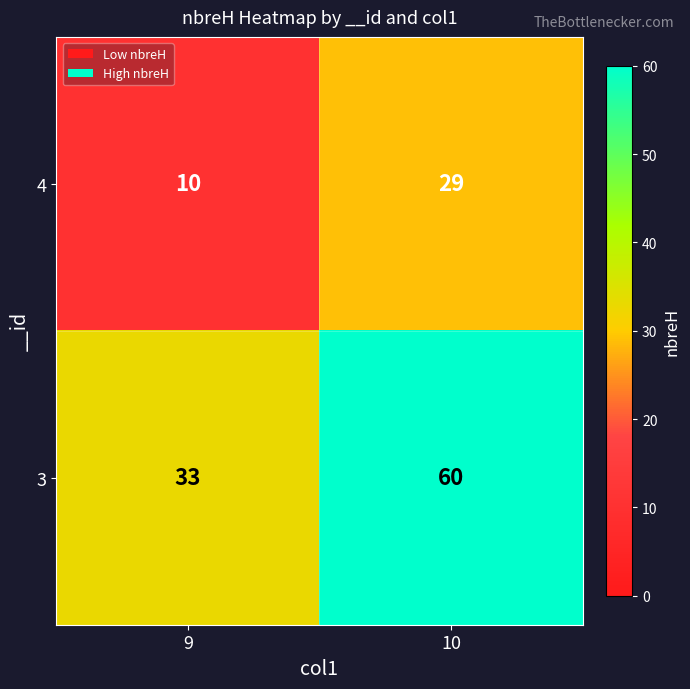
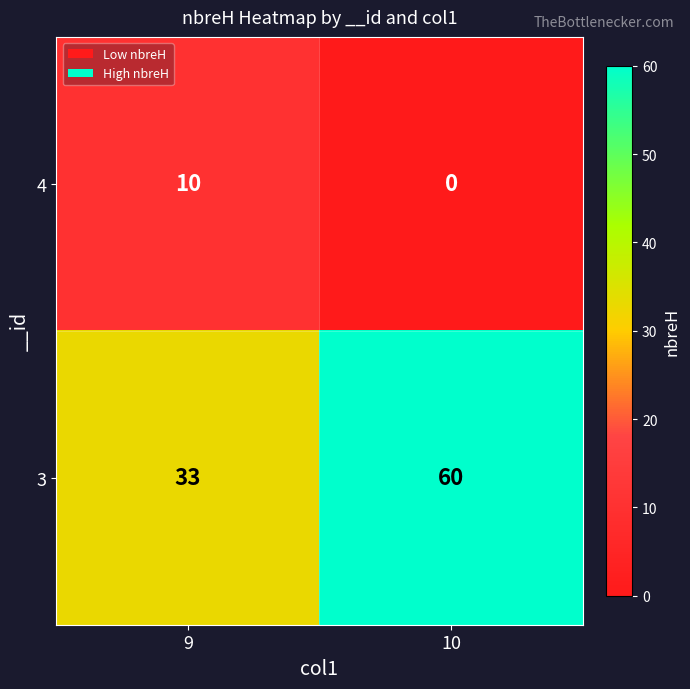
4, 10: 29 -> 0
